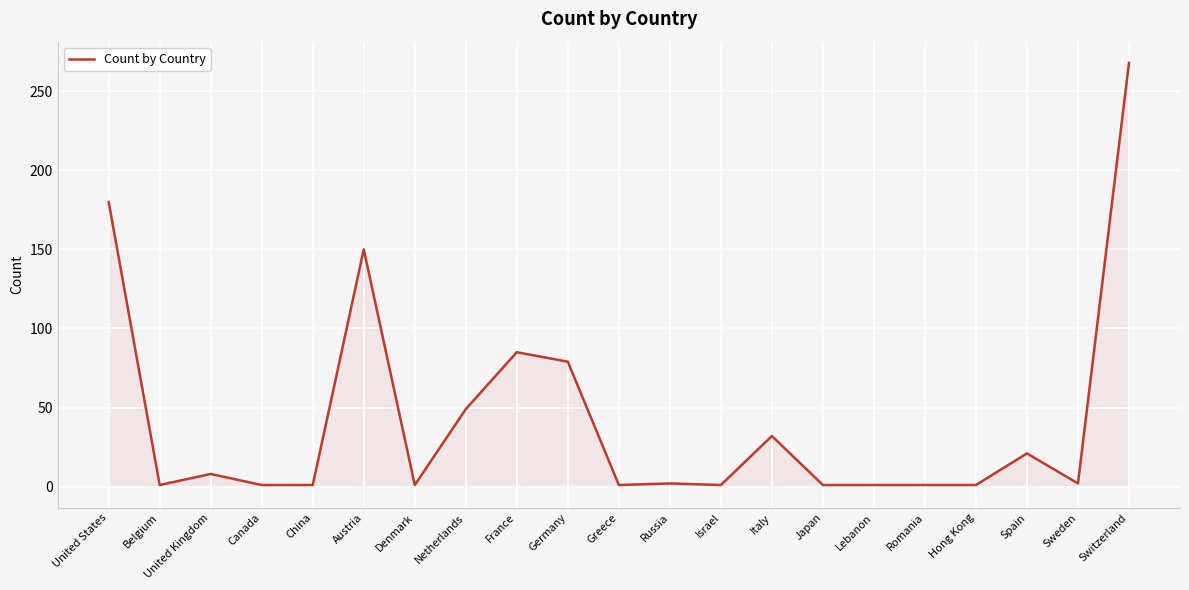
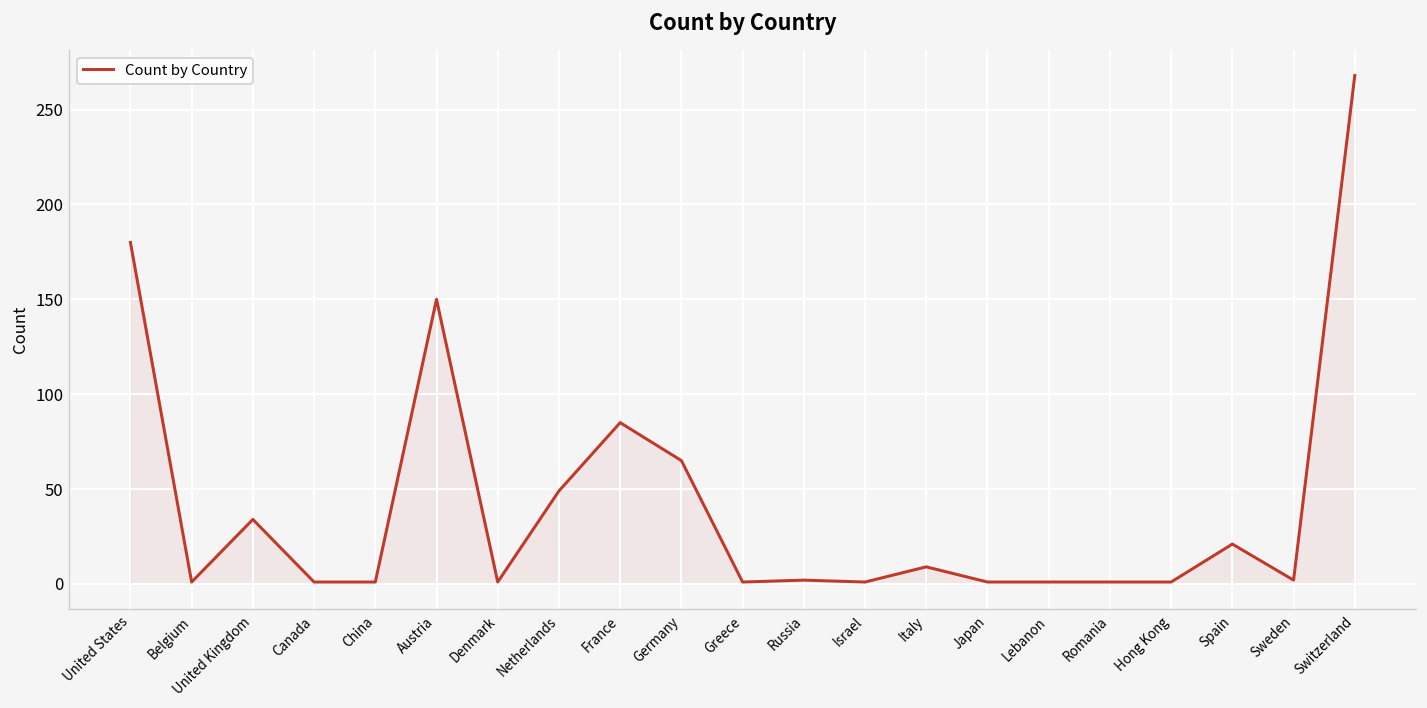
United Kingdom: 8 -> 34
Germany: 79 -> 65
Italy: 32 -> 9
